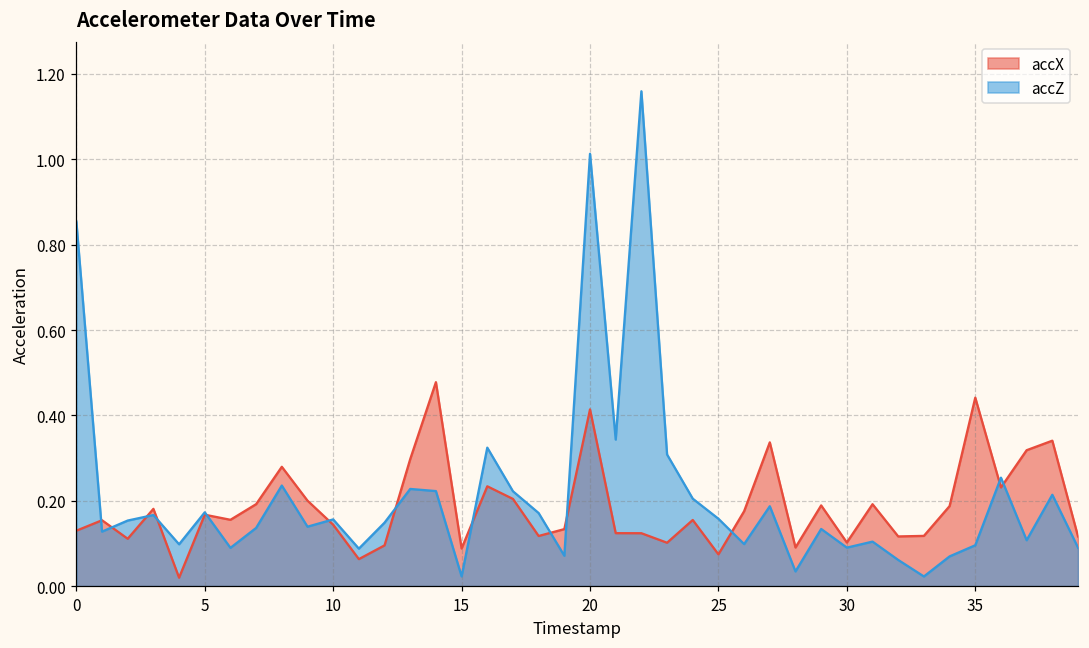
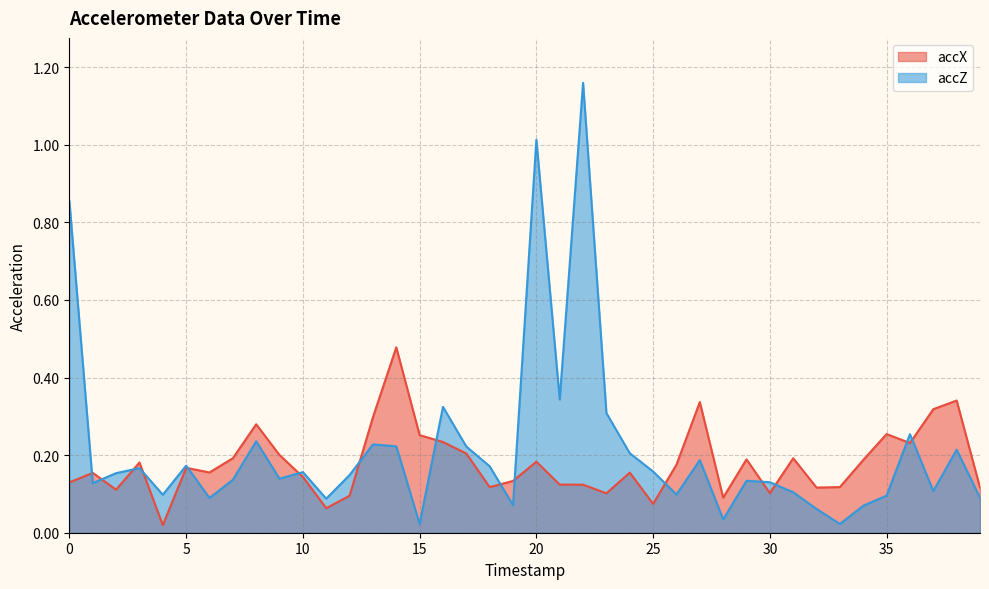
accX, 15: 0.09 -> 0.25
accX, 20: 0.41 -> 0.18
accZ, 30: 0.09 -> 0.13
accX, 35: 0.44 -> 0.25
